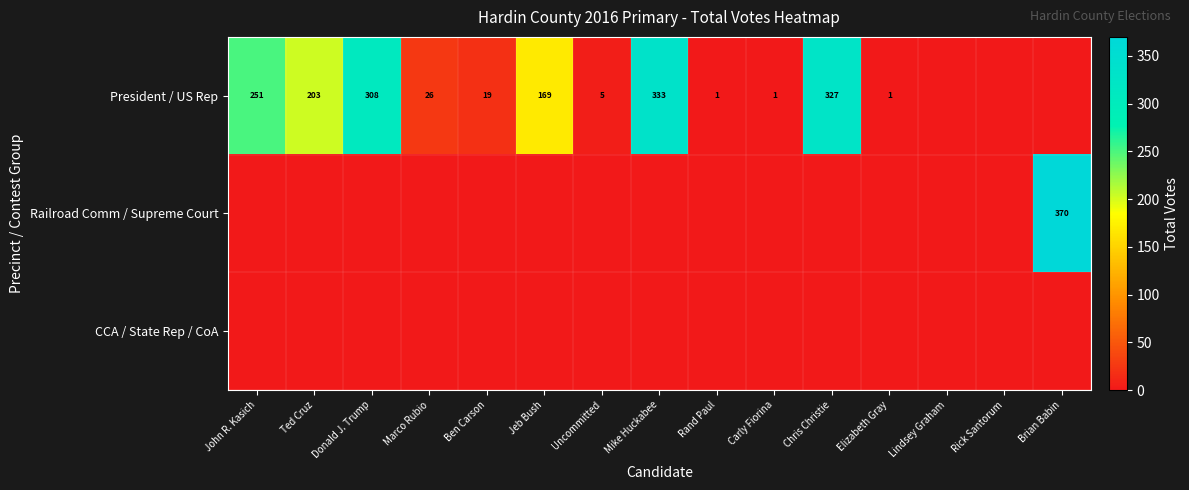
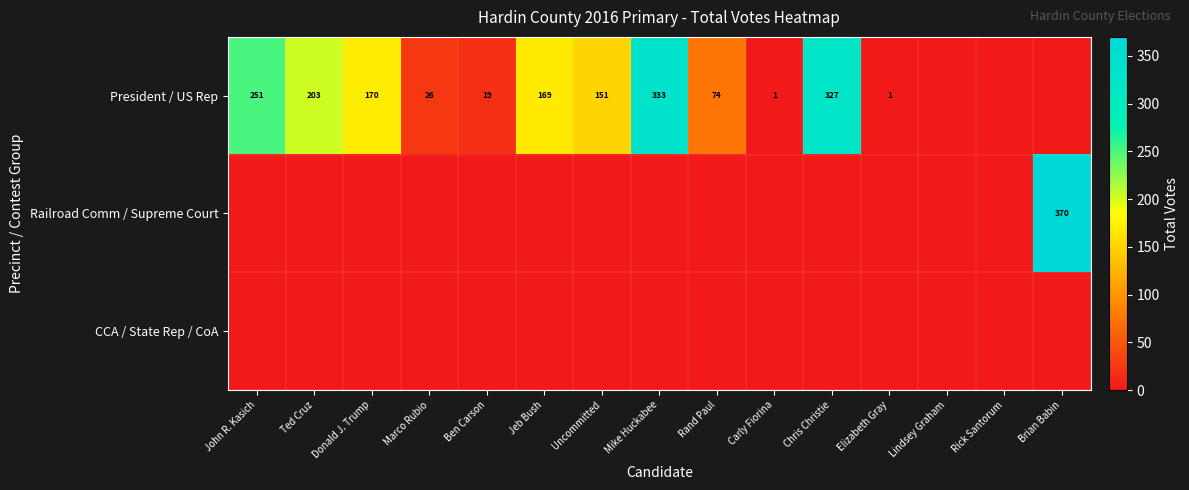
President / US Rep, Donald J. Trump: 308 -> 170
President / US Rep, Uncommitted: 5 -> 151
President / US Rep, Rand Paul: 1 -> 74
